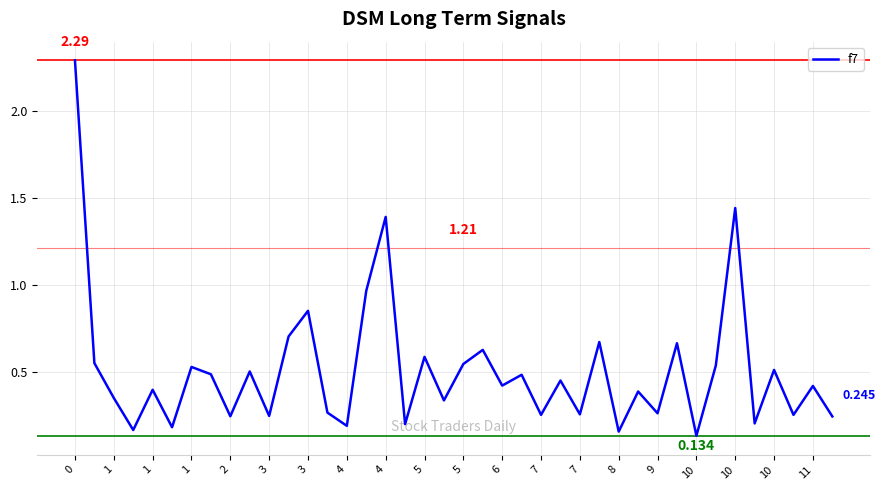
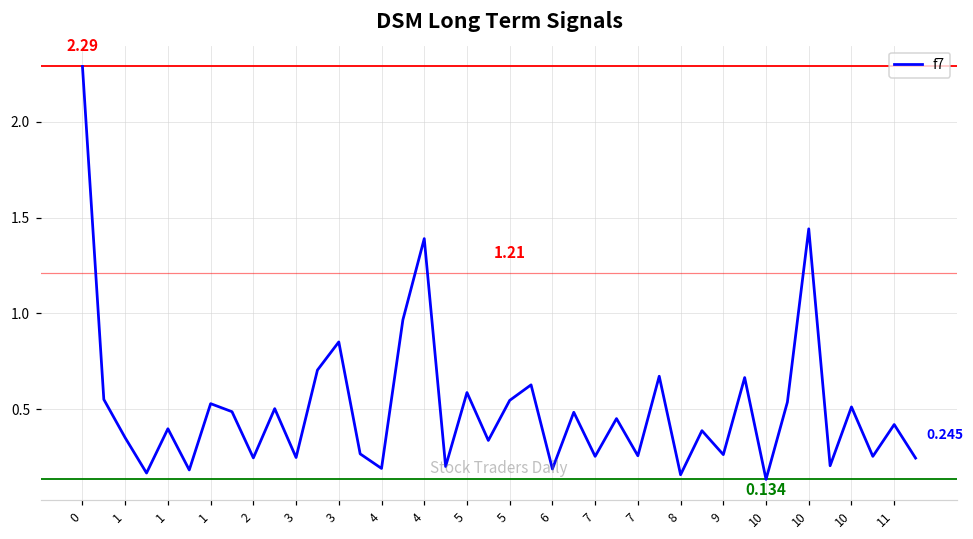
6: 0.42 -> 0.19
